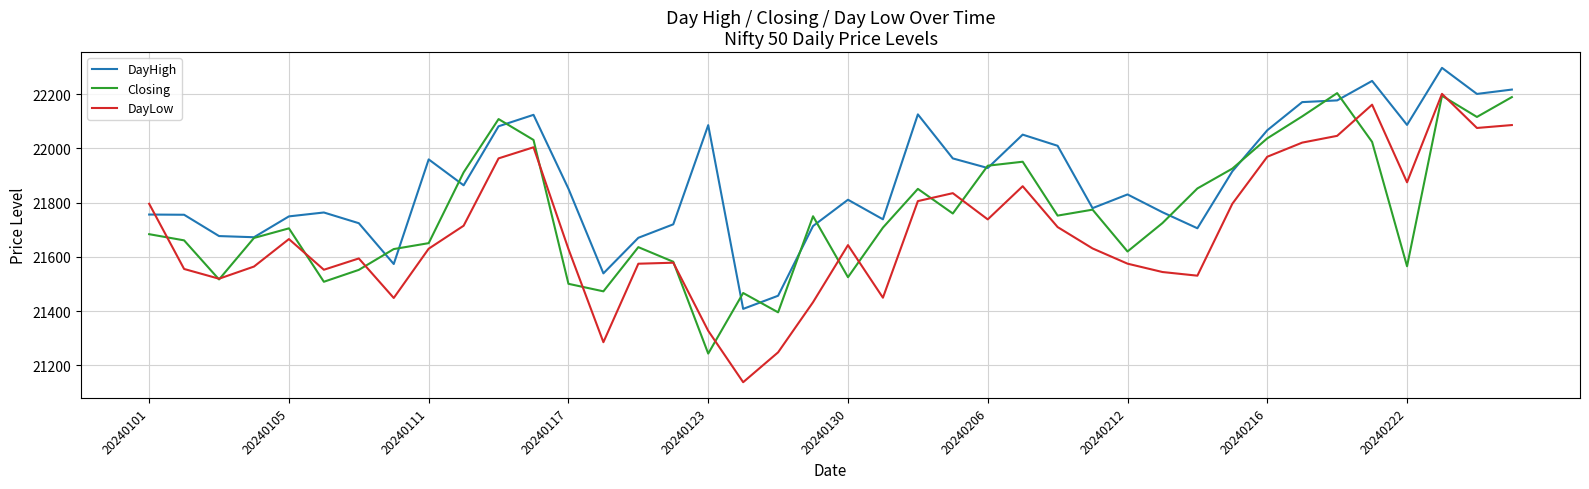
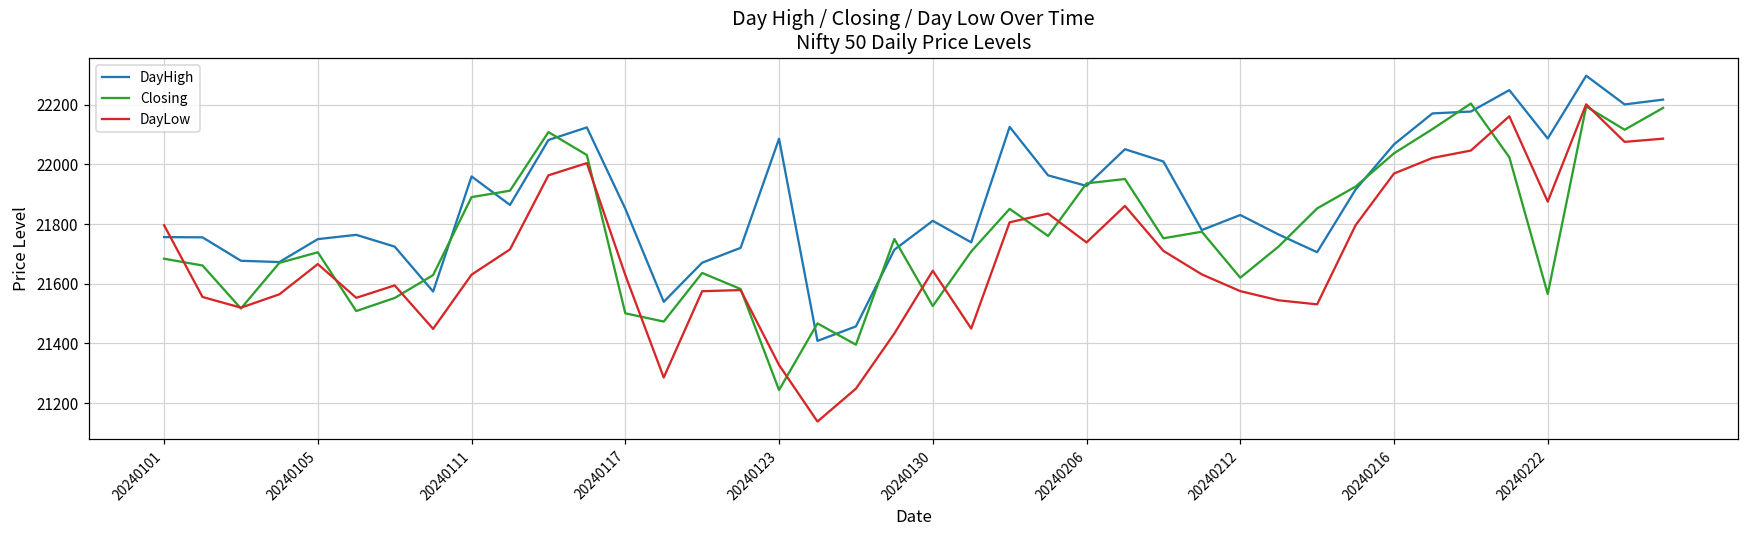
Closing, 20240111: 21650 -> 21890
